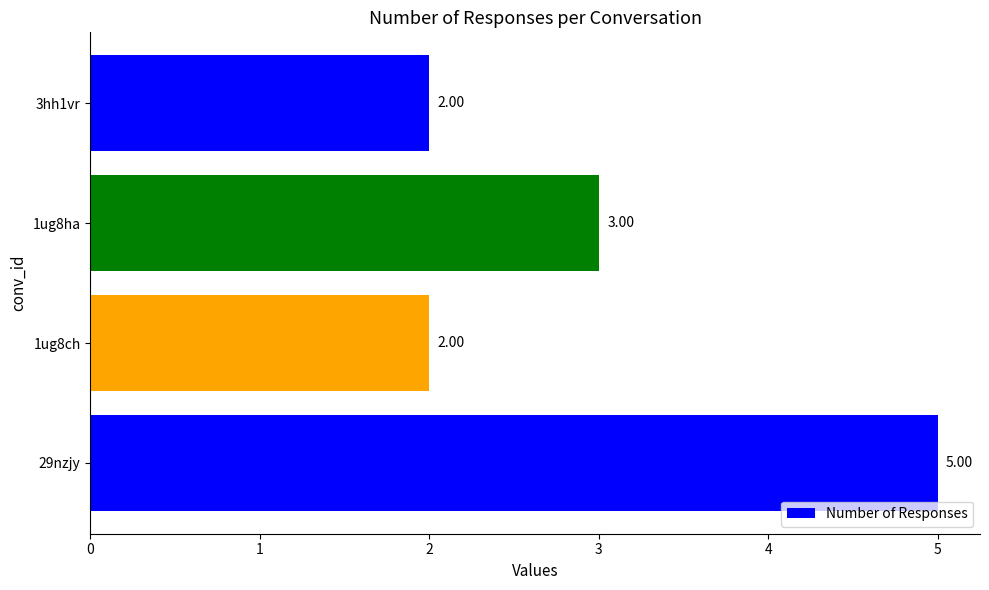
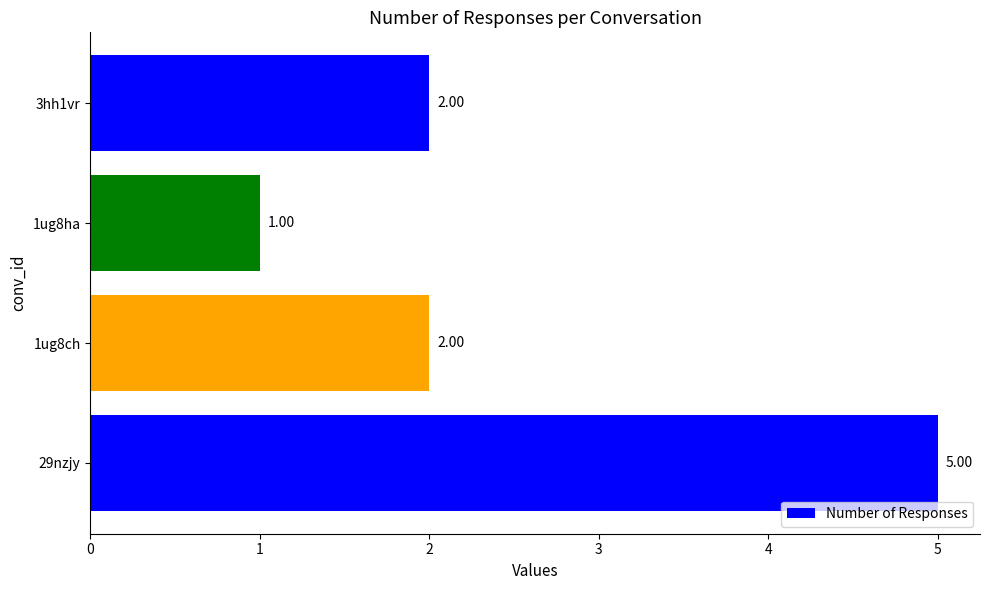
1ug8ha: 3.00 -> 1.00
